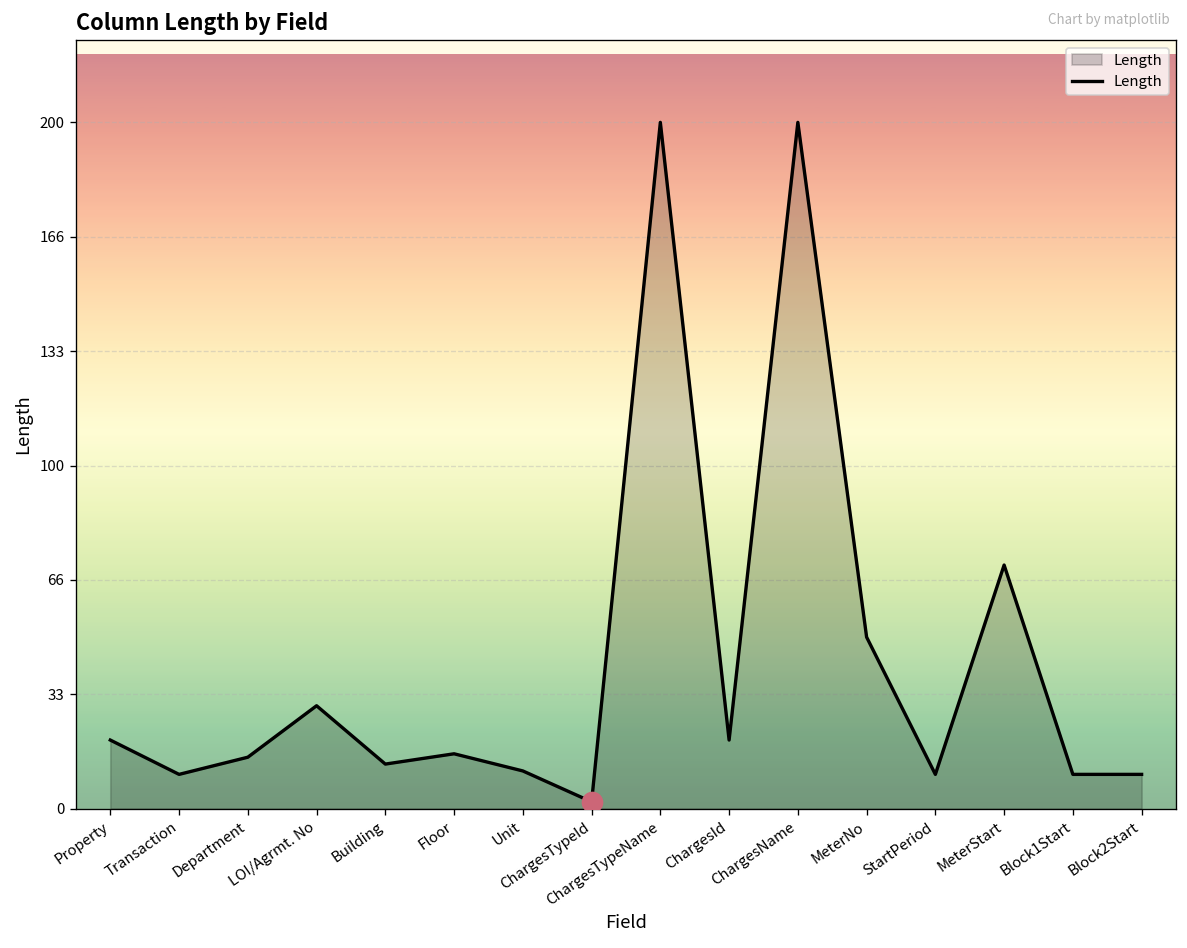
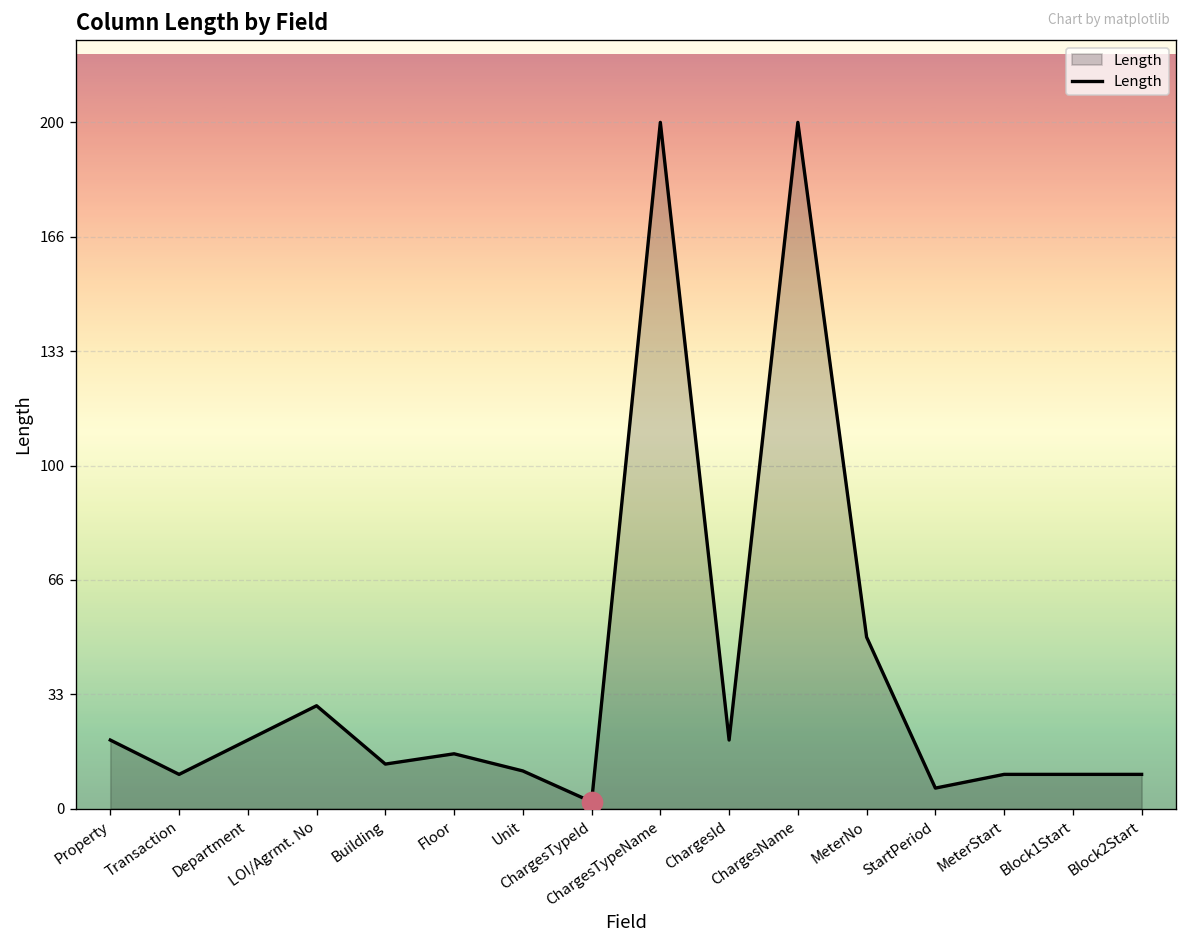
Length, Department: 15 -> 20
Length, StartPeriod: 10 -> 6
Length, MeterStart: 71 -> 10
